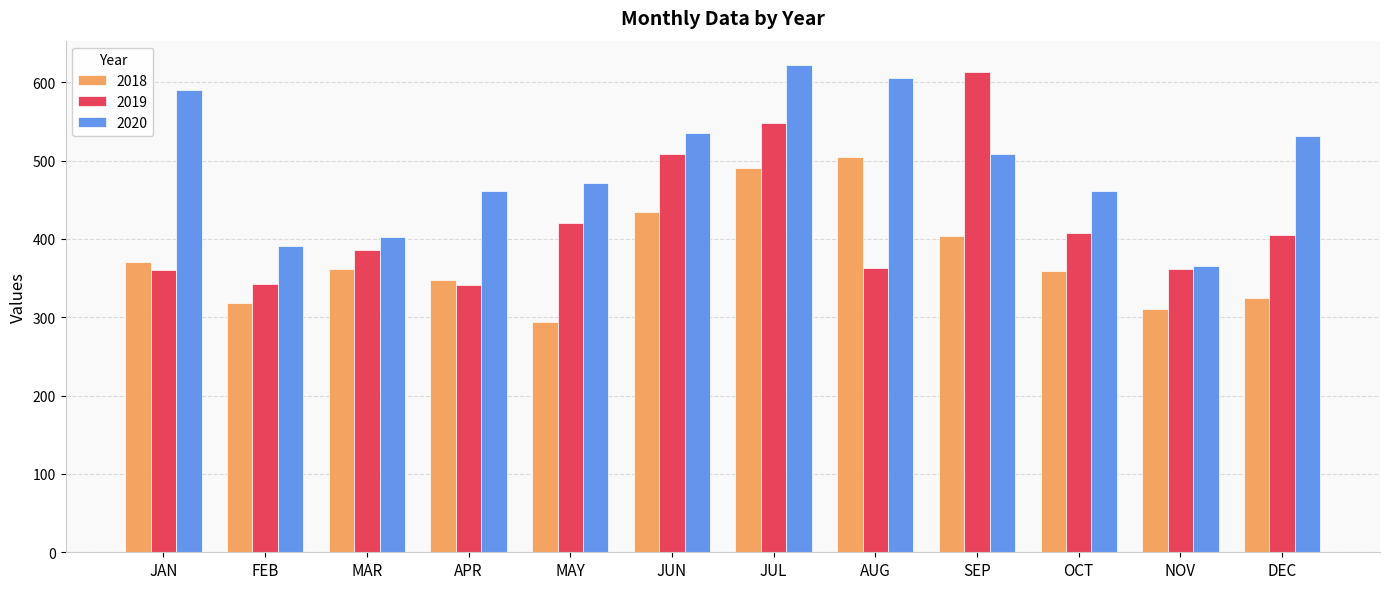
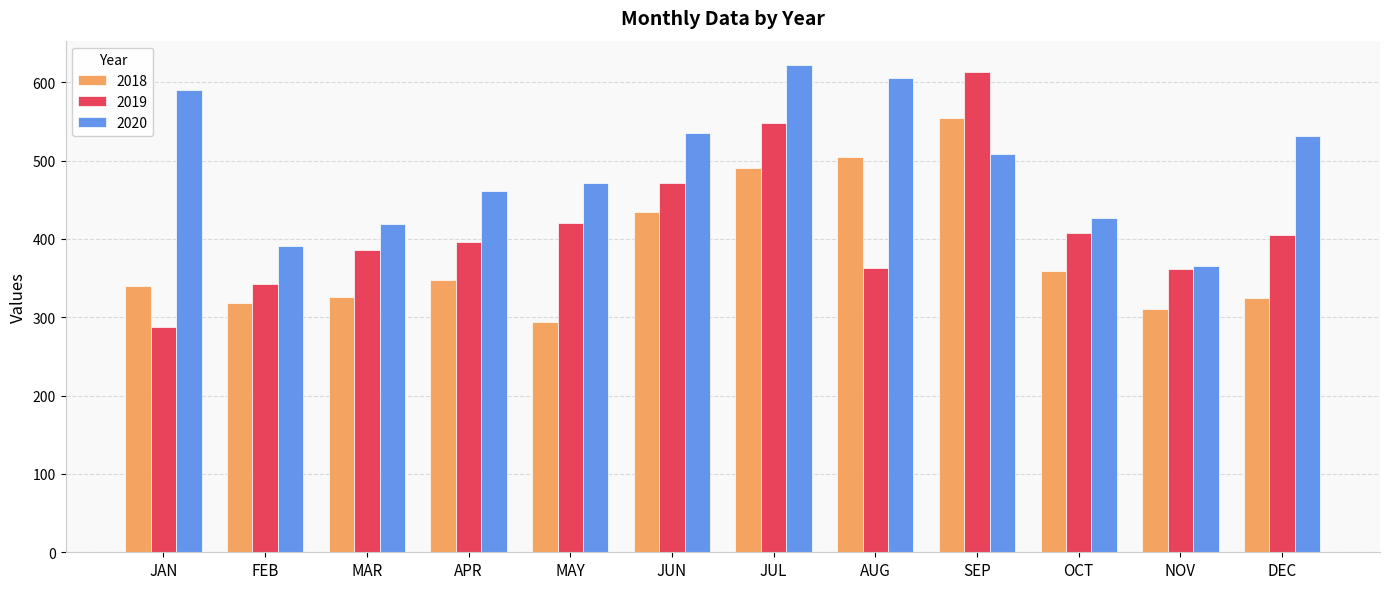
2018, JAN: 370 -> 340
2019, JAN: 360 -> 290
2018, MAR: 360 -> 330
2020, MAR: 400 -> 420
2019, APR: 340 -> 400
2019, JUN: 510 -> 470
2018, SEP: 400 -> 560
2020, OCT: 460 -> 430
